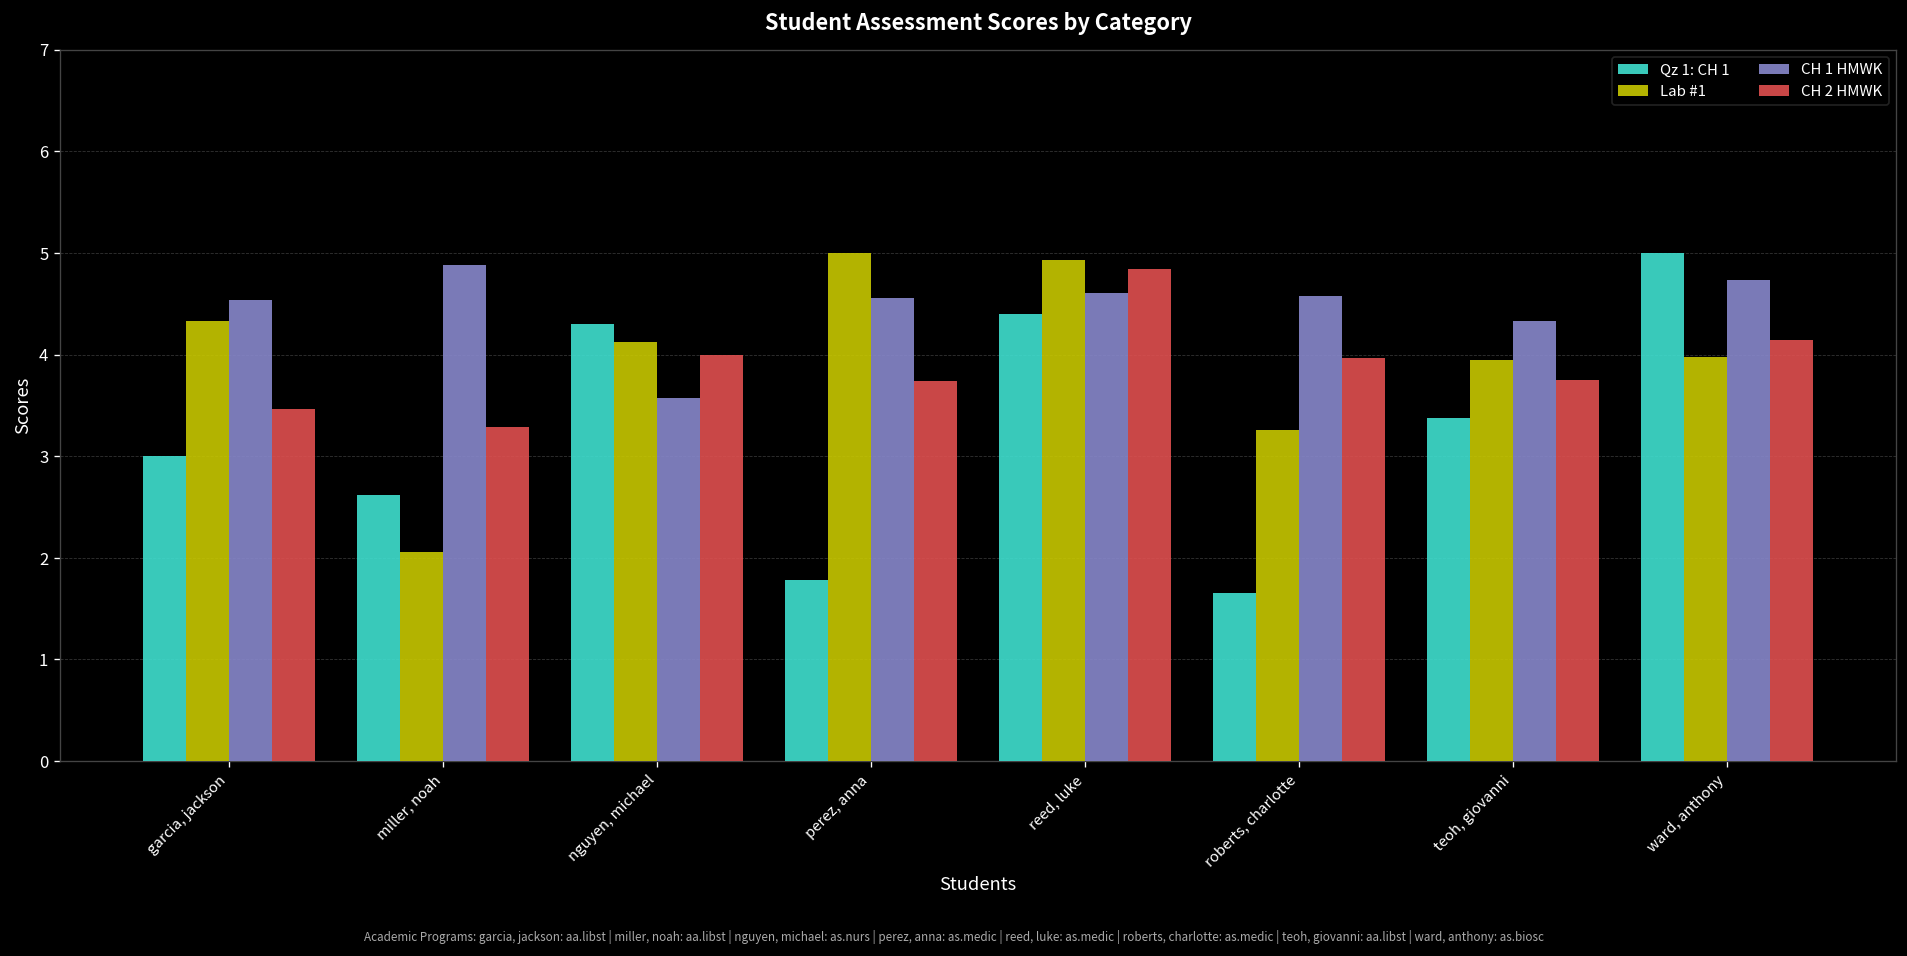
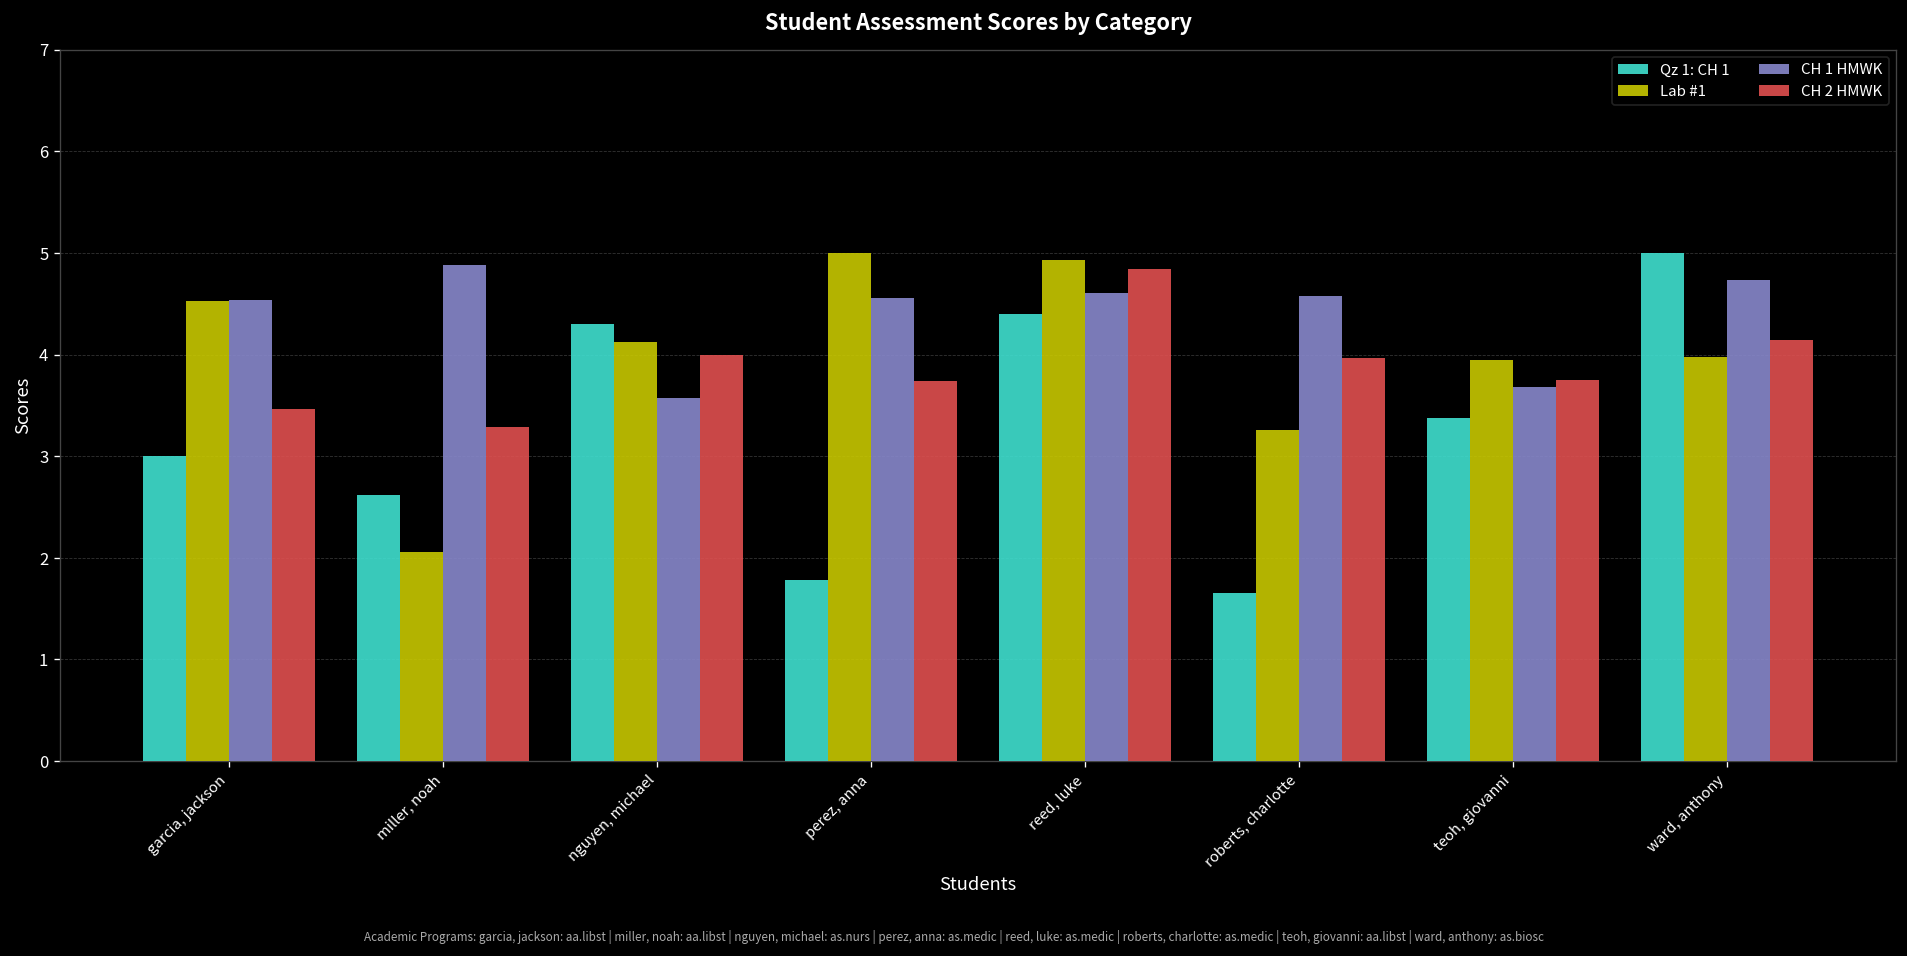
Lab #1, garcia, jackson: 4.3 -> 4.5
CH 1 HMWK, teoh, giovanni: 4.3 -> 3.7
